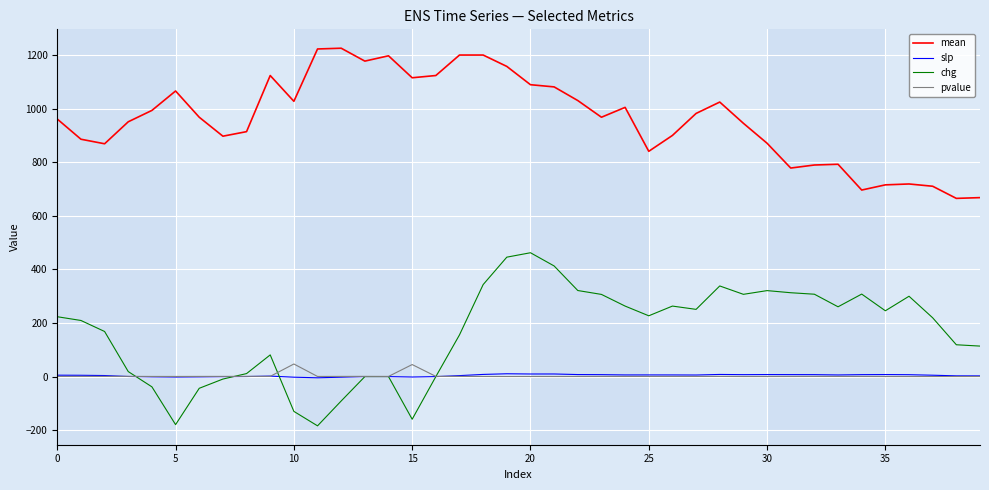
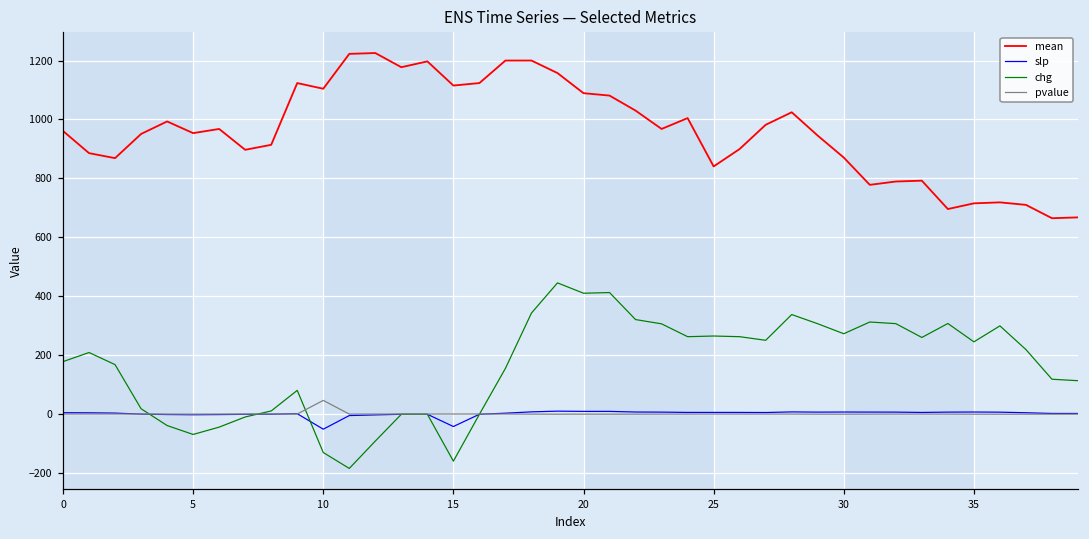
chg, 0: 220 -> 180
mean, 5: 1070 -> 950
chg, 5: -180 -> -70
mean, 10: 1030 -> 1100
slp, 10: 0 -> -50
slp, 15: 0 -> -40
pvalue, 15: 40 -> 0
chg, 20: 460 -> 410
chg, 25: 230 -> 270
chg, 30: 320 -> 270
